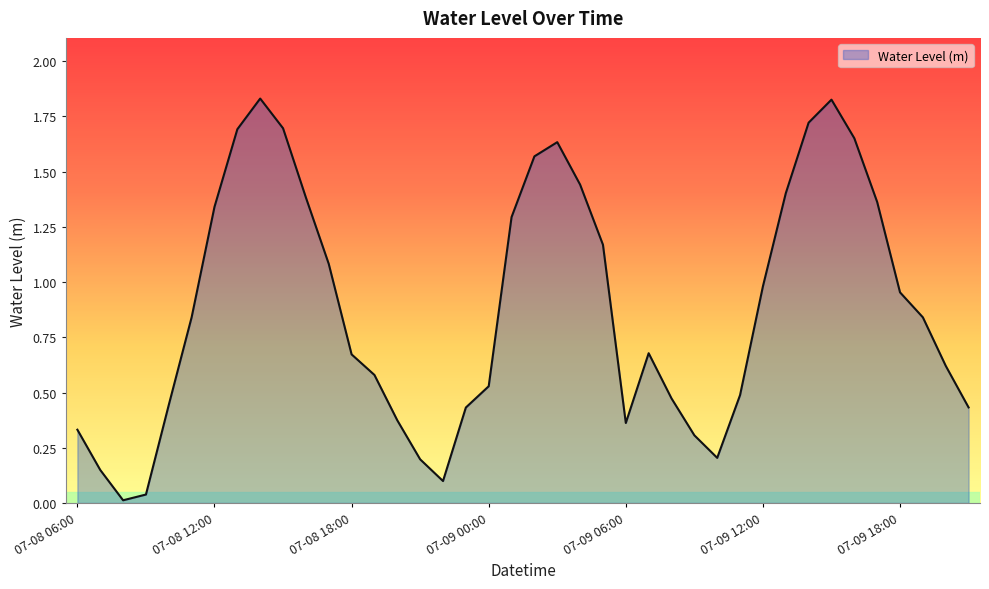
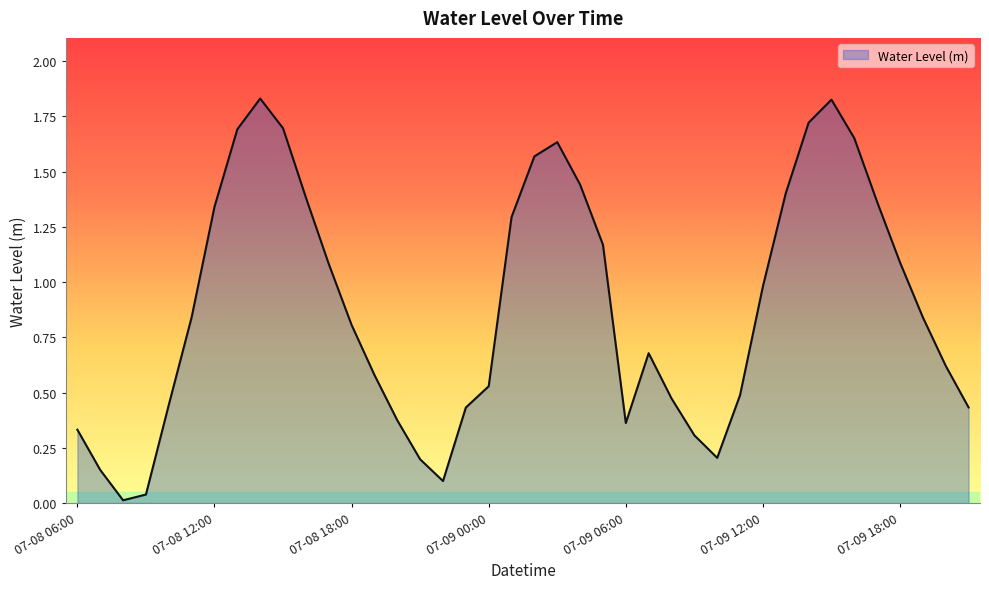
07-08 18:00: 0.67 -> 0.81
07-09 18:00: 0.95 -> 1.09
